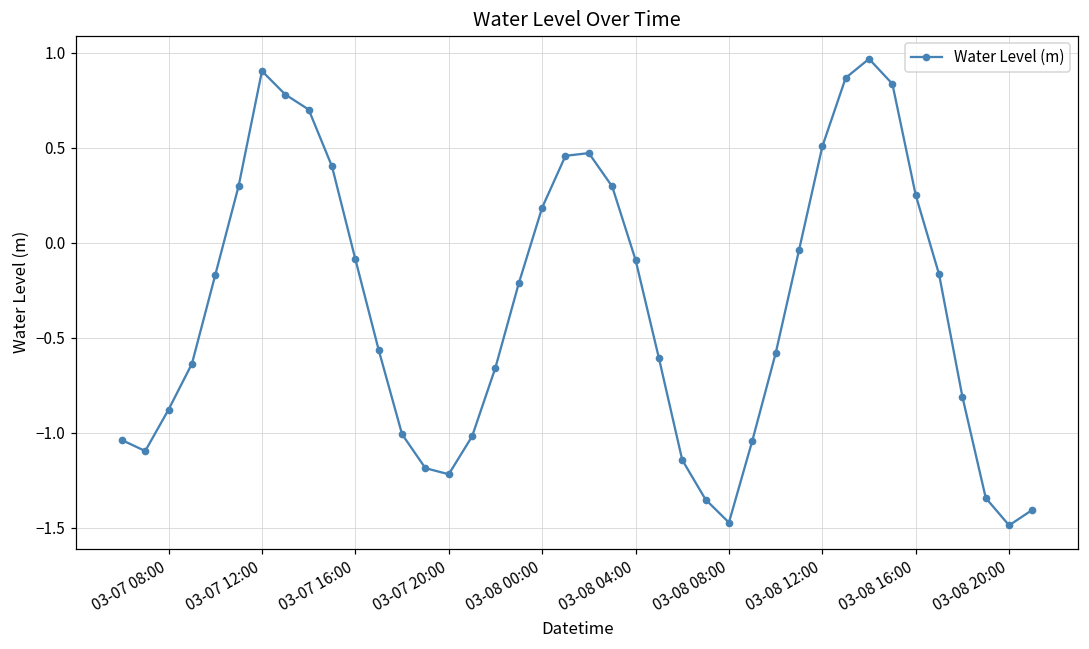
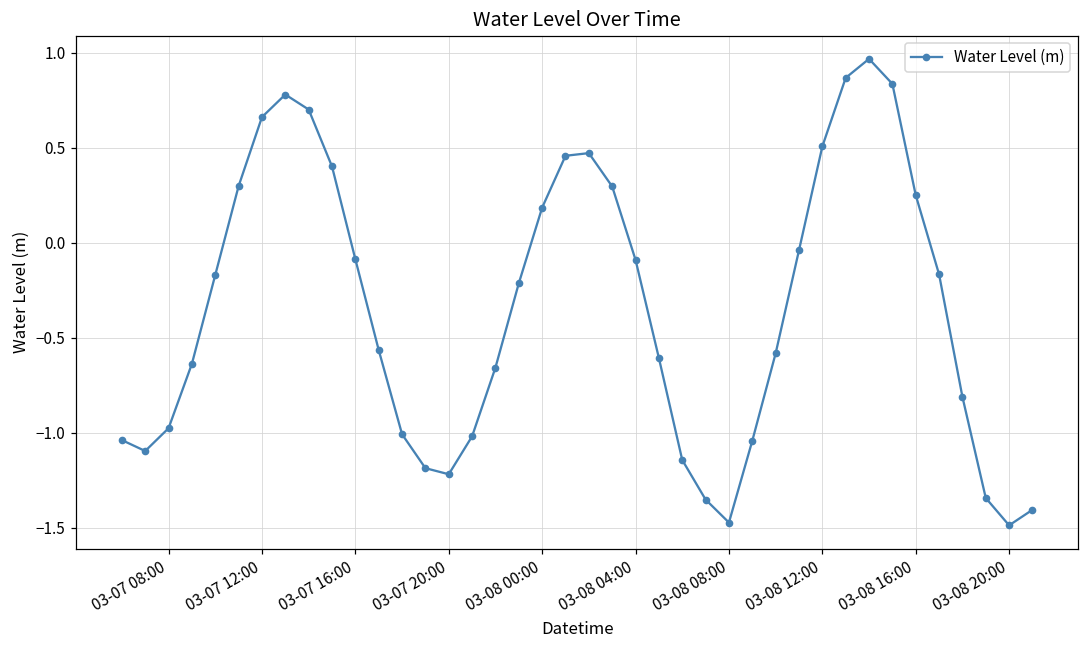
03-07 08:00: -0.88 -> -0.98
03-07 12:00: 0.90 -> 0.66
